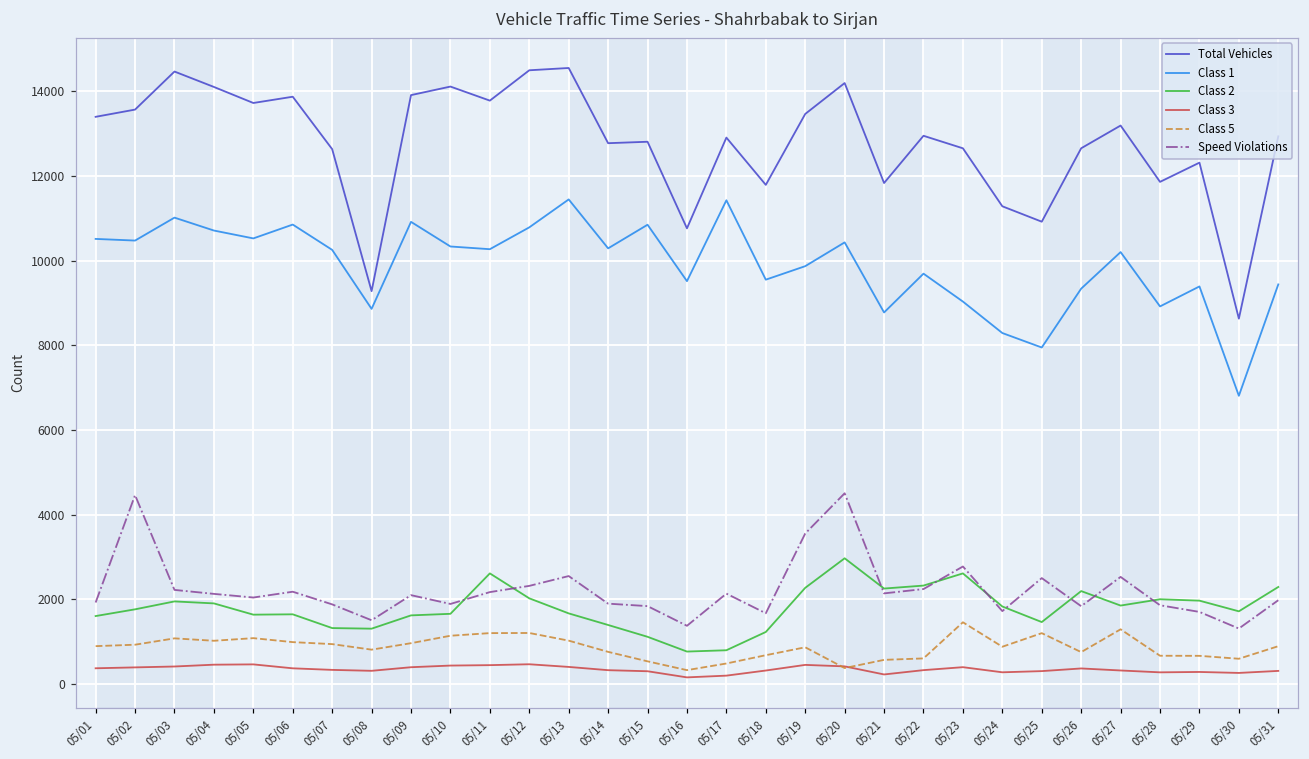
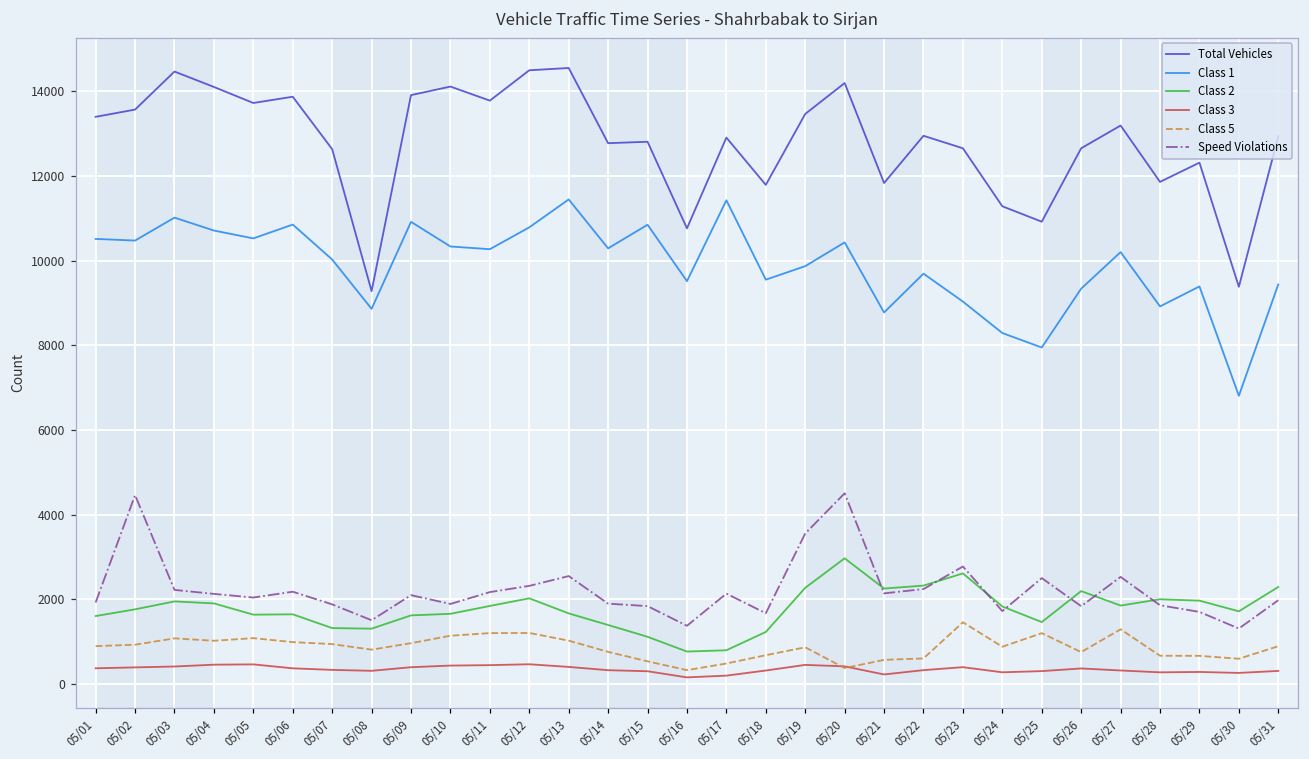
Class 1, 05/07: 10300 -> 10000
Class 2, 05/11: 2600 -> 1800
Total Vehicles, 05/30: 8600 -> 9400
